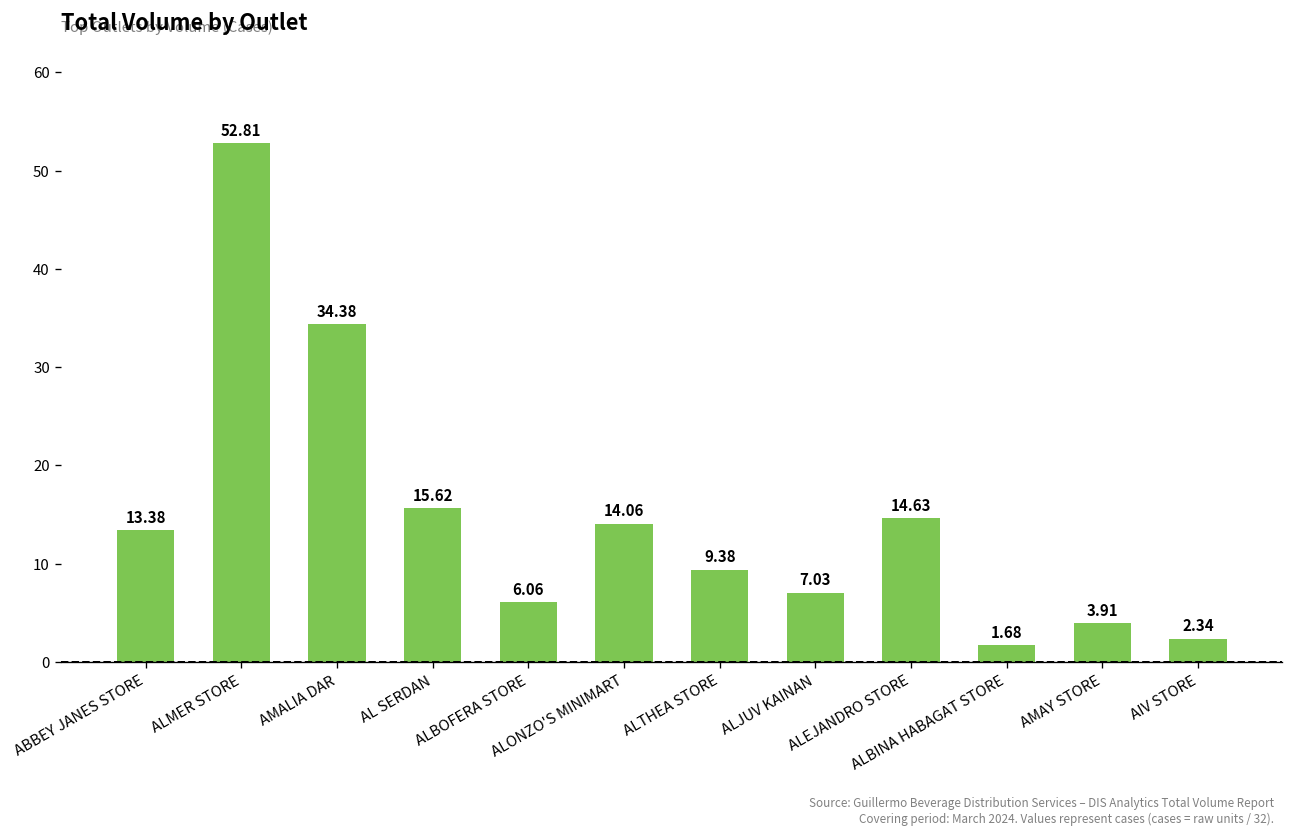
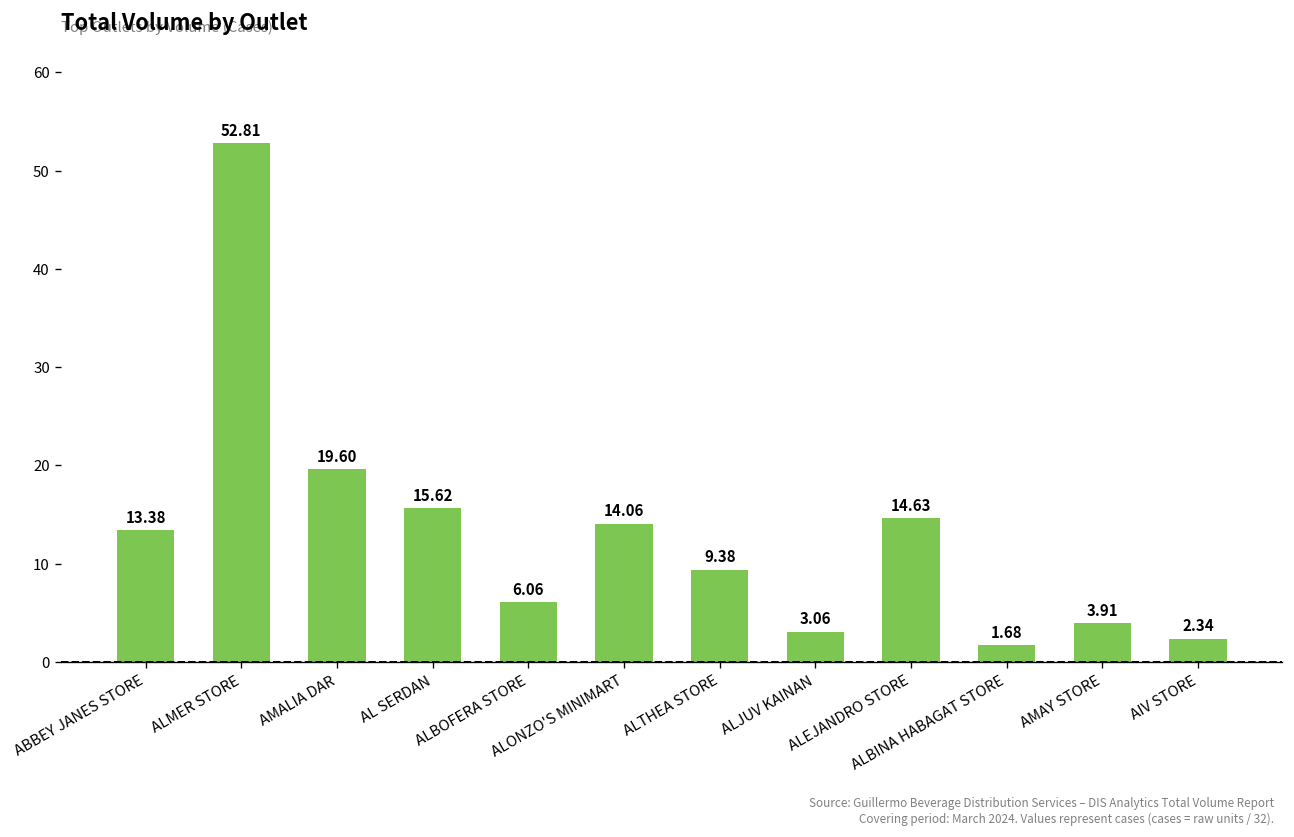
AMALIA DAR: 34.38 -> 19.60
ALJUV KAINAN: 7.03 -> 3.06
